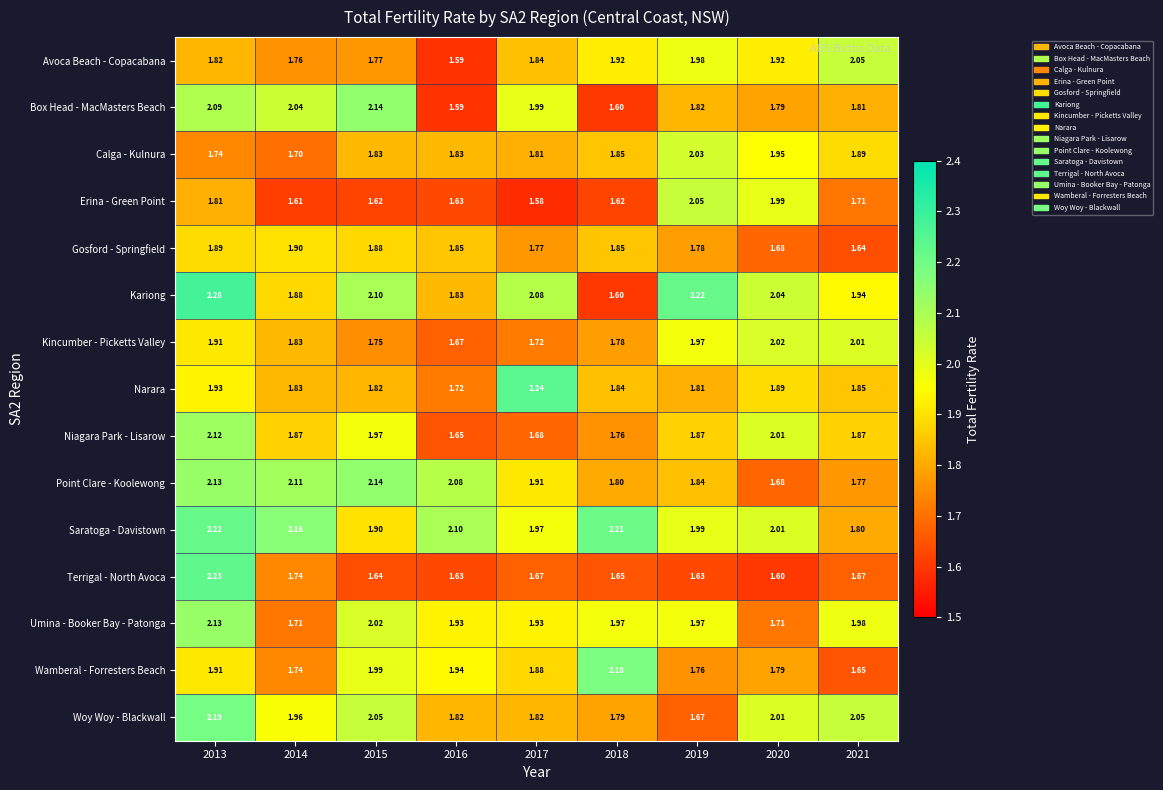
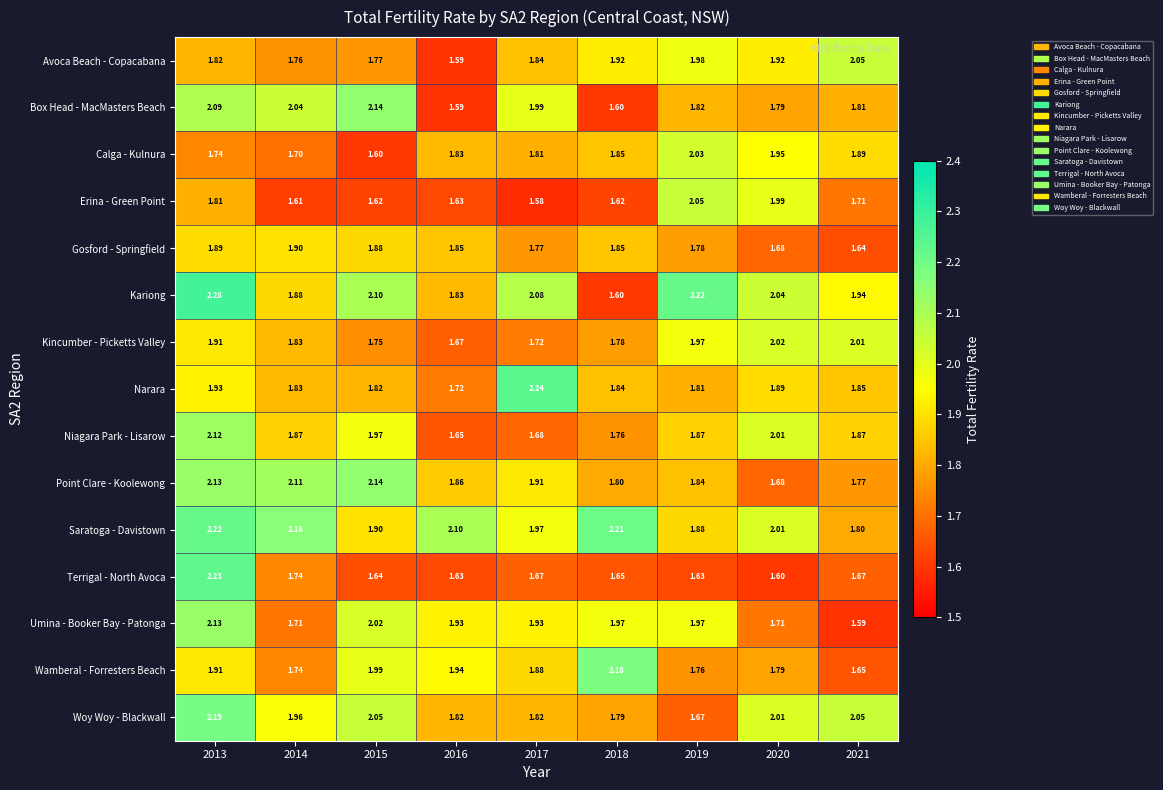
Calga - Kulnura, 2015: 1.83 -> 1.60
Point Clare - Koolewong, 2016: 2.08 -> 1.86
Saratoga - Davistown, 2019: 1.99 -> 1.88
Umina - Booker Bay - Patonga, 2021: 1.98 -> 1.59
